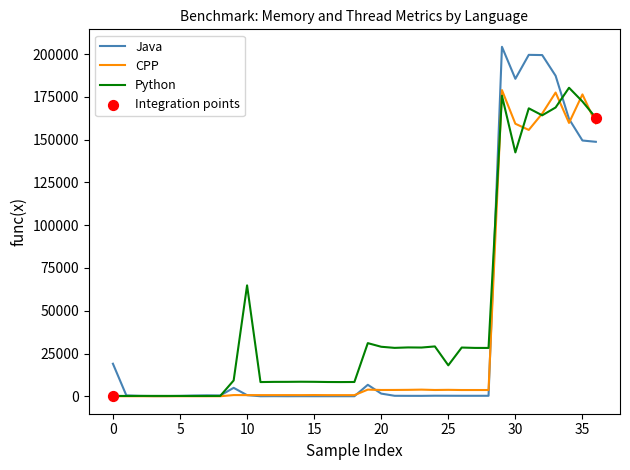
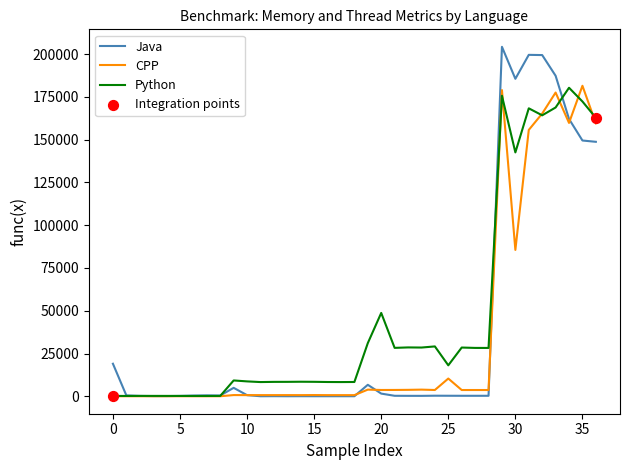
Python, 10: 65000 -> 9000
Python, 20: 29000 -> 49000
CPP, 25: 4000 -> 10000
CPP, 30: 159000 -> 86000
CPP, 35: 176000 -> 181000
